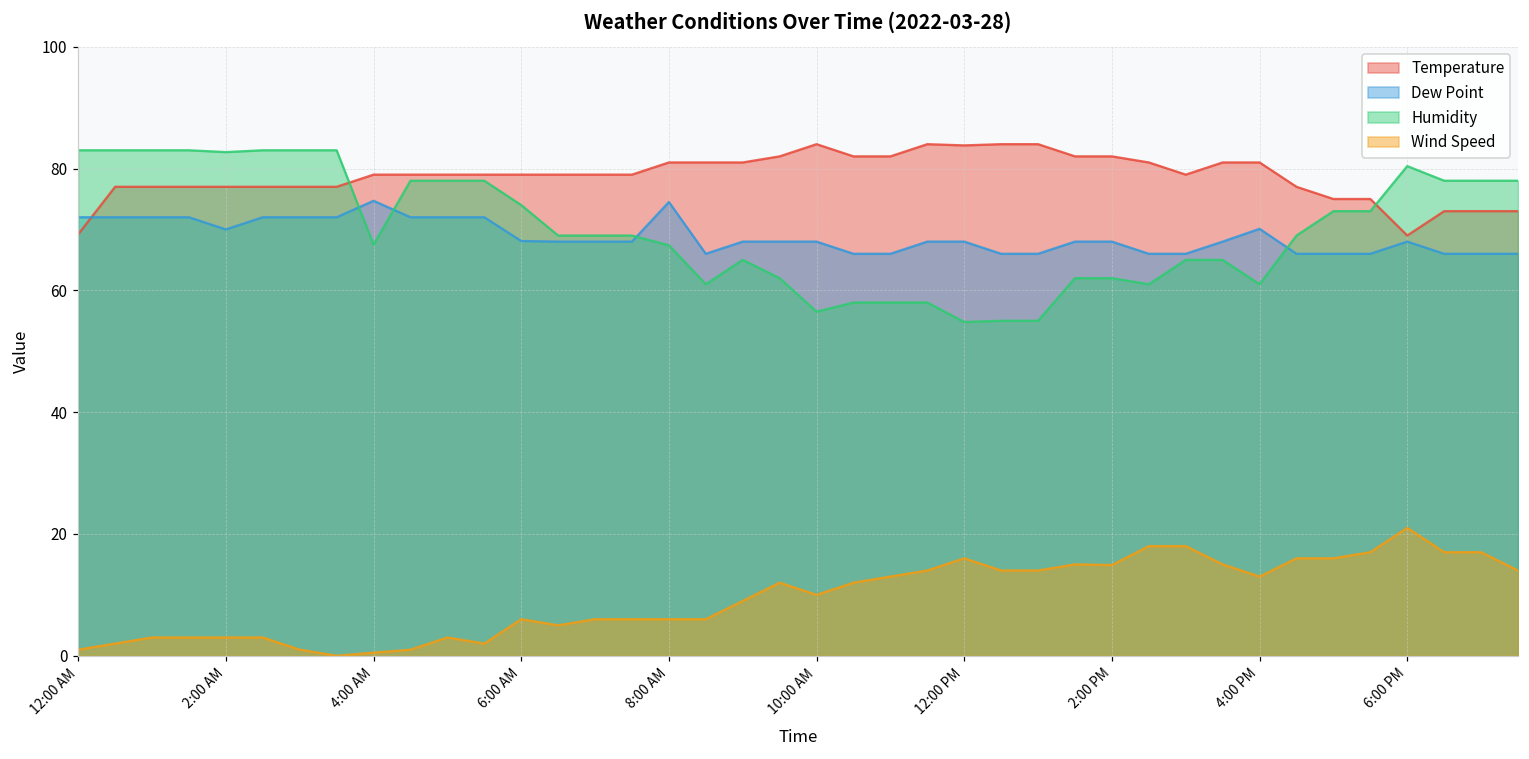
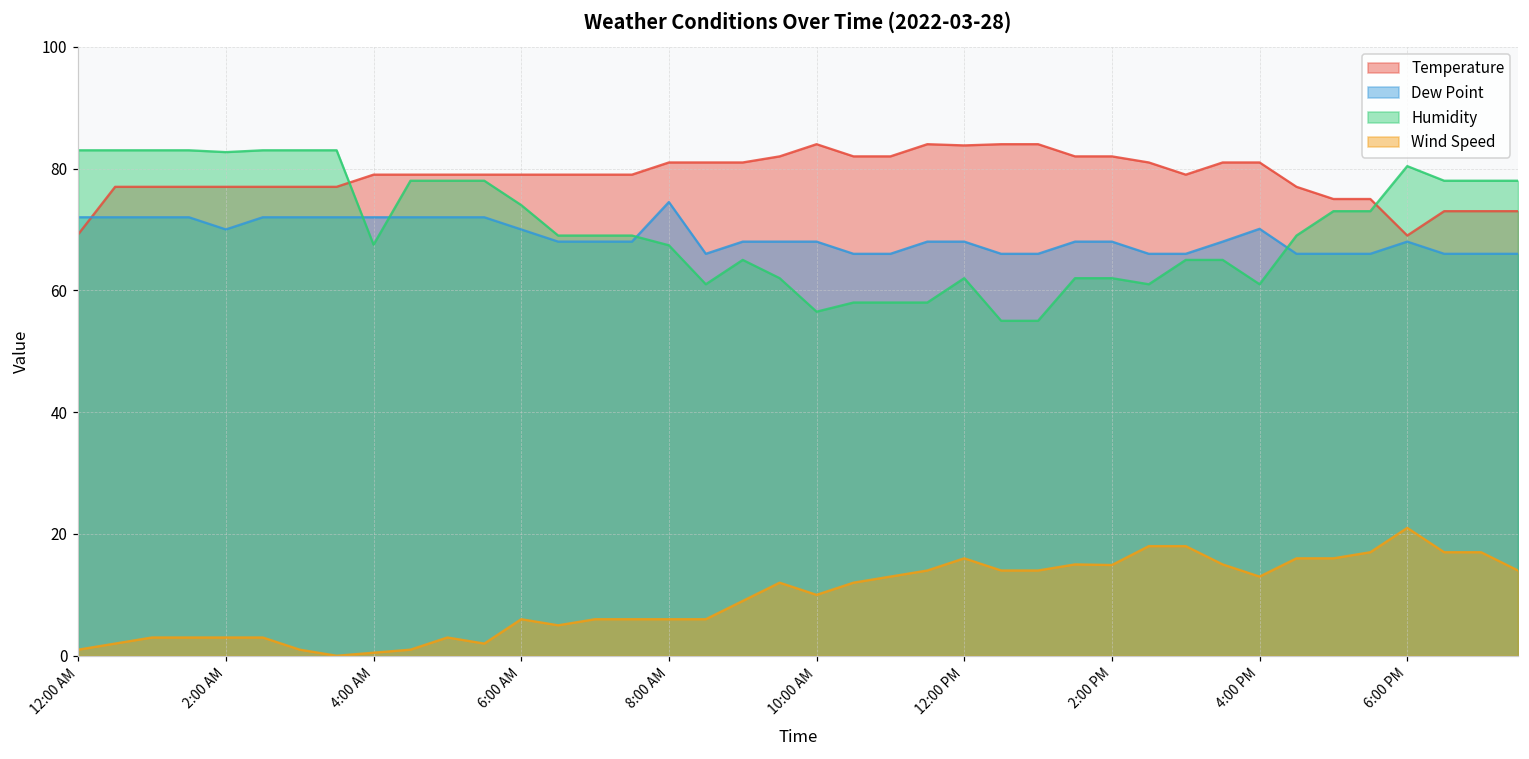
Dew Point, 4:00 AM: 75 -> 72
Dew Point, 6:00 AM: 68 -> 70
Humidity, 12:00 PM: 55 -> 62
